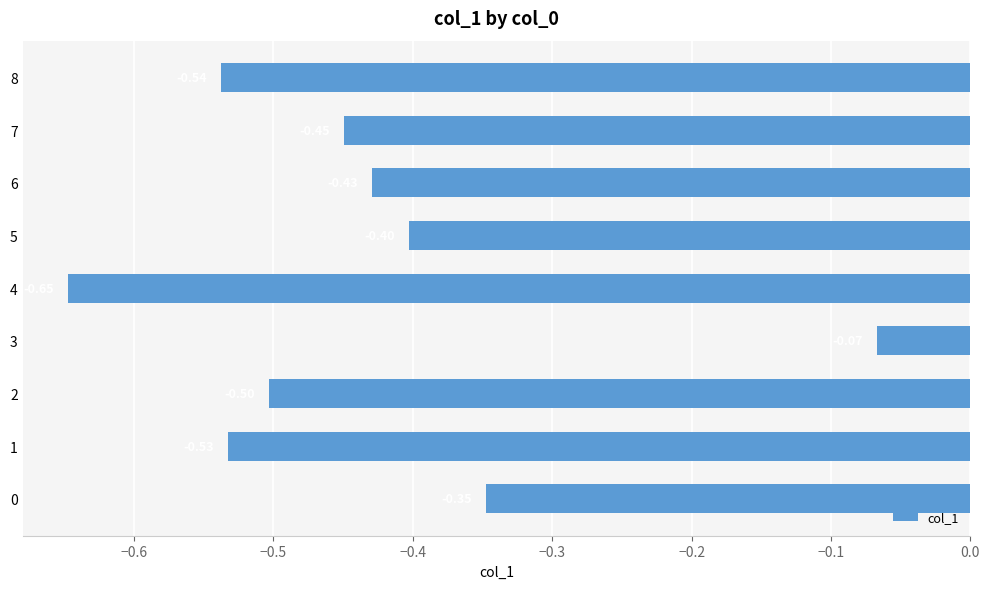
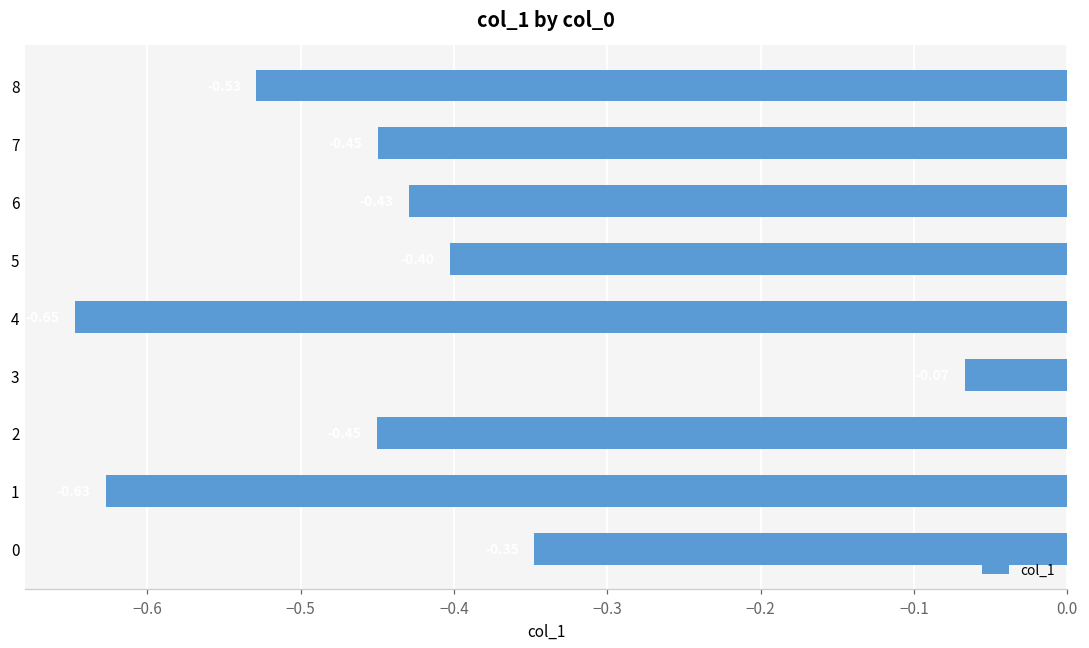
8: -0.537 -> -0.529
2: -0.503 -> -0.451
1: -0.533 -> -0.627
